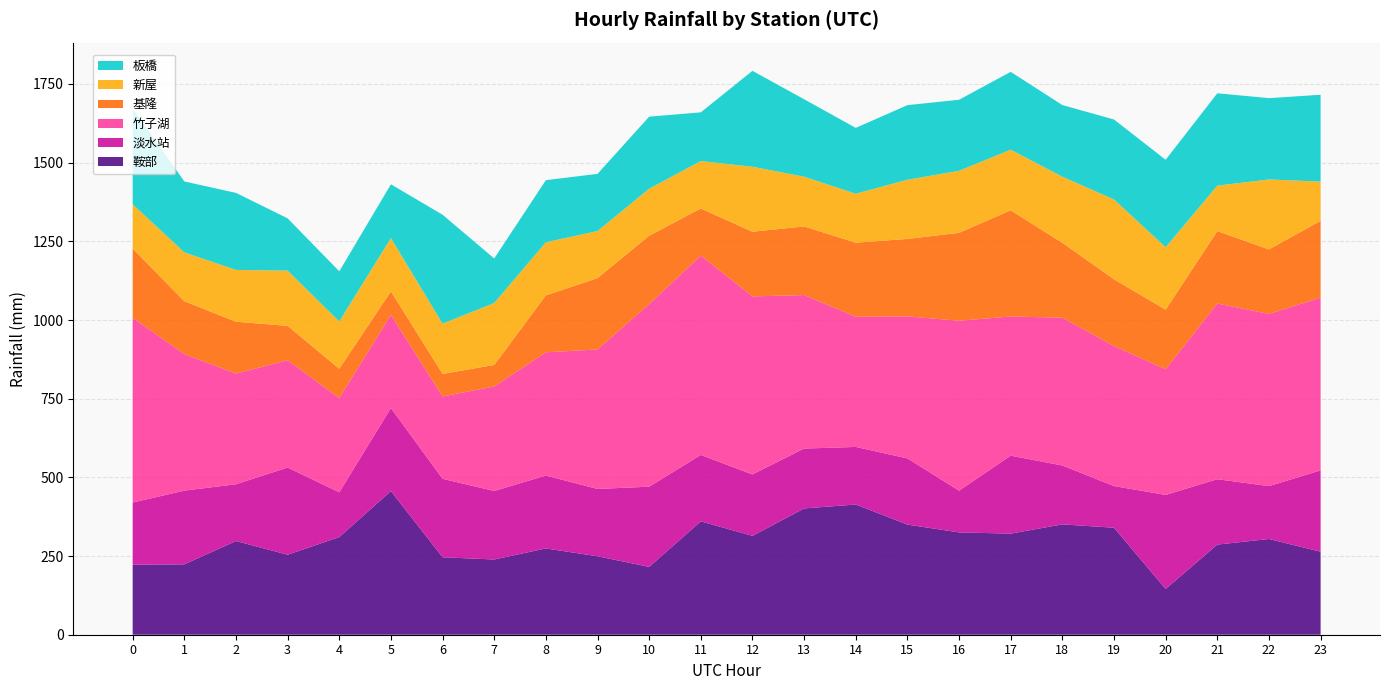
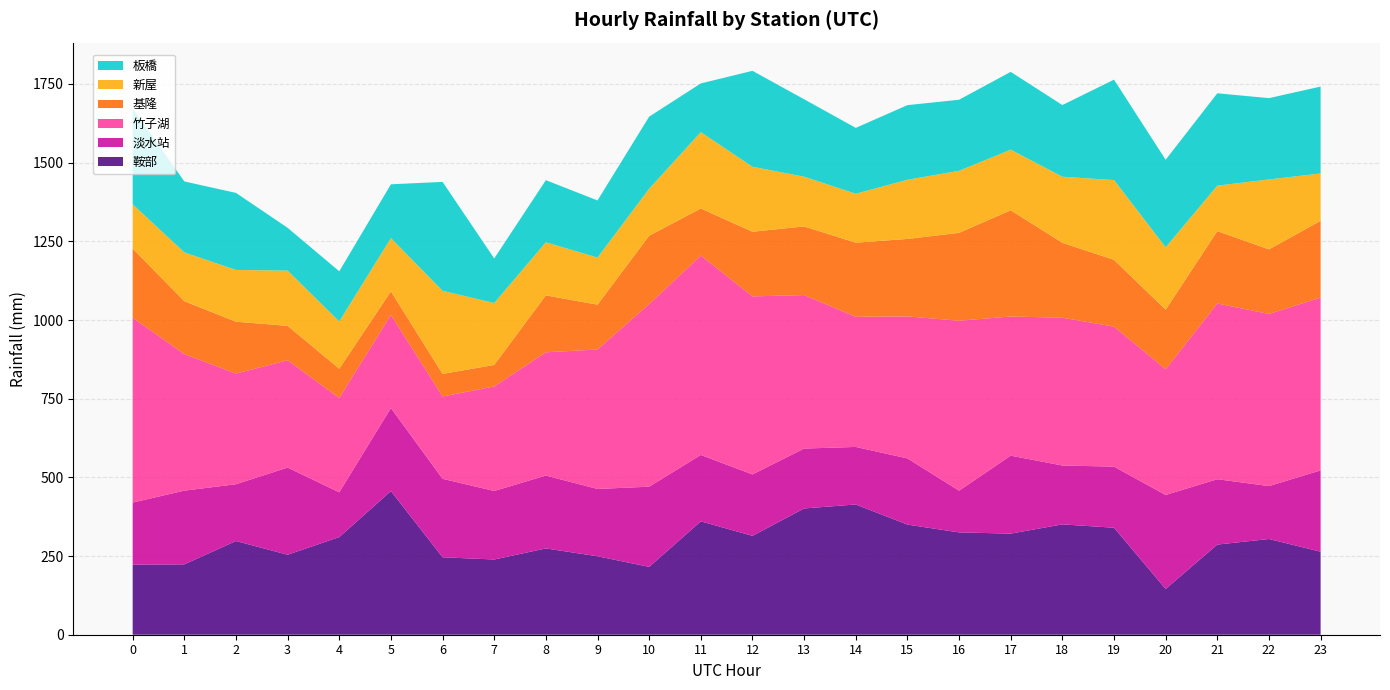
板橋, 3: 170 -> 140
新屋, 6: 160 -> 260
基隆, 9: 230 -> 140
新屋, 11: 150 -> 240
淡水站, 19: 130 -> 190
板橋, 19: 250 -> 320
新屋, 23: 120 -> 150
